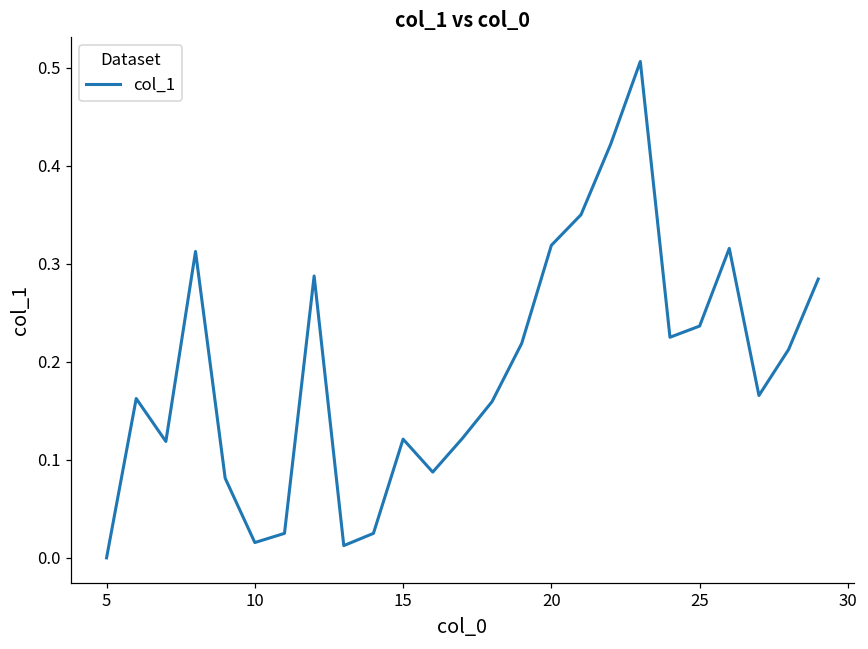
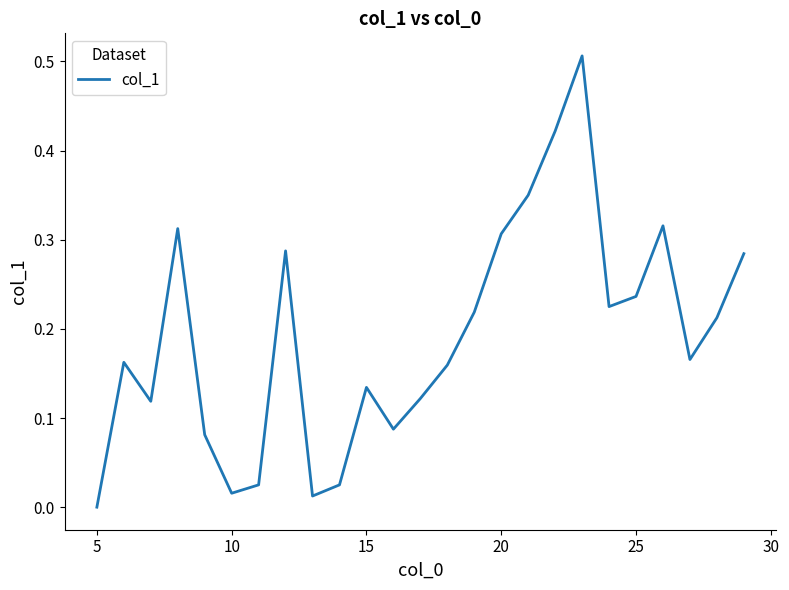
15: 0.12 -> 0.13
20: 0.32 -> 0.31
